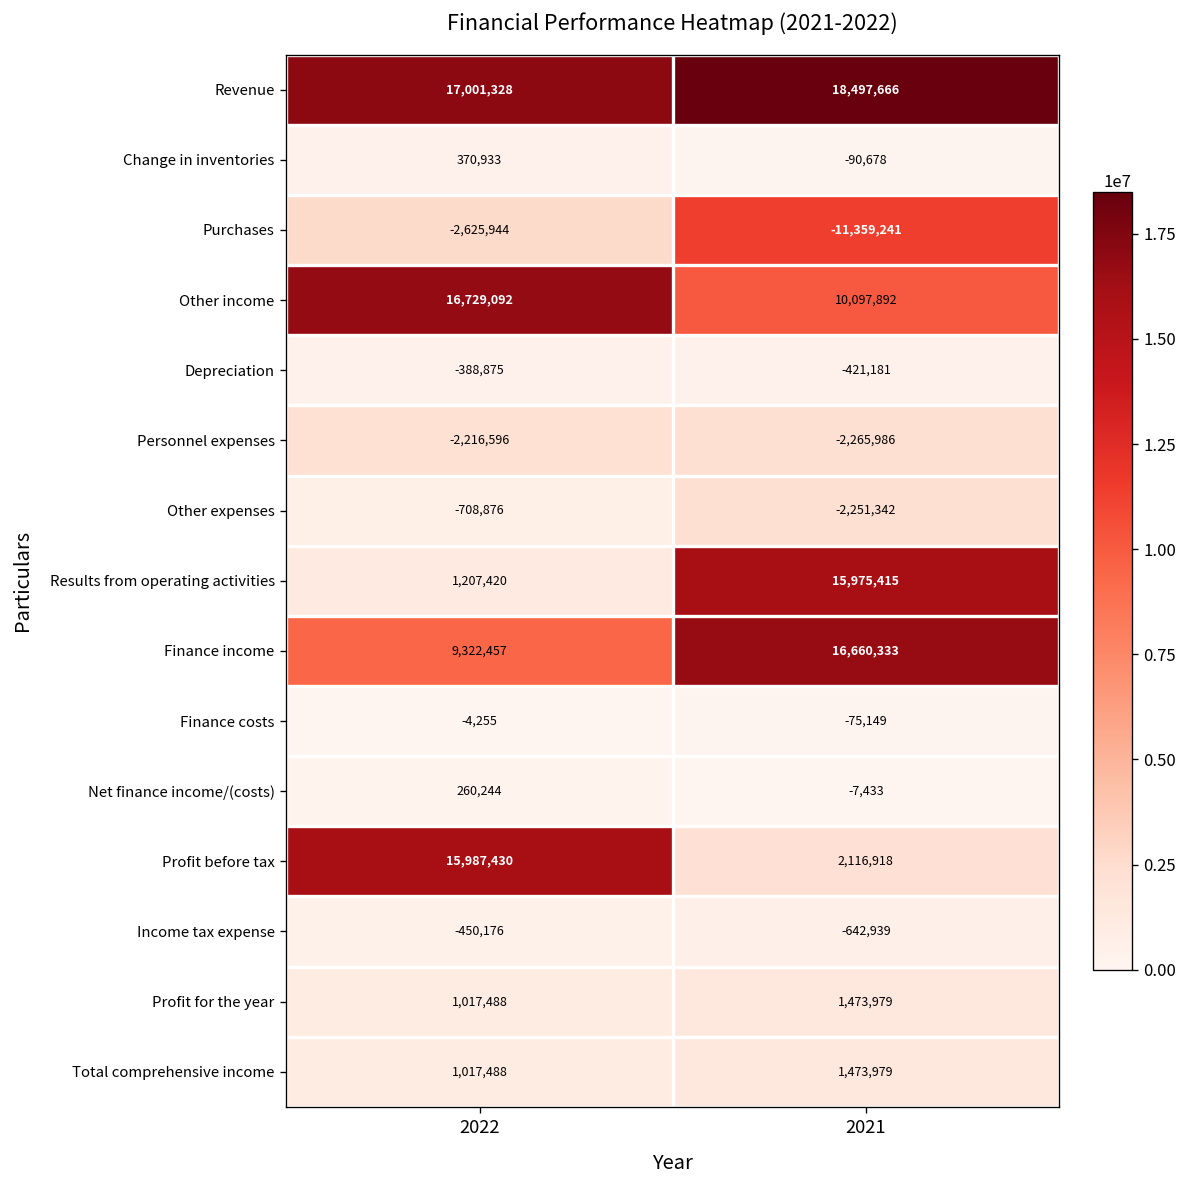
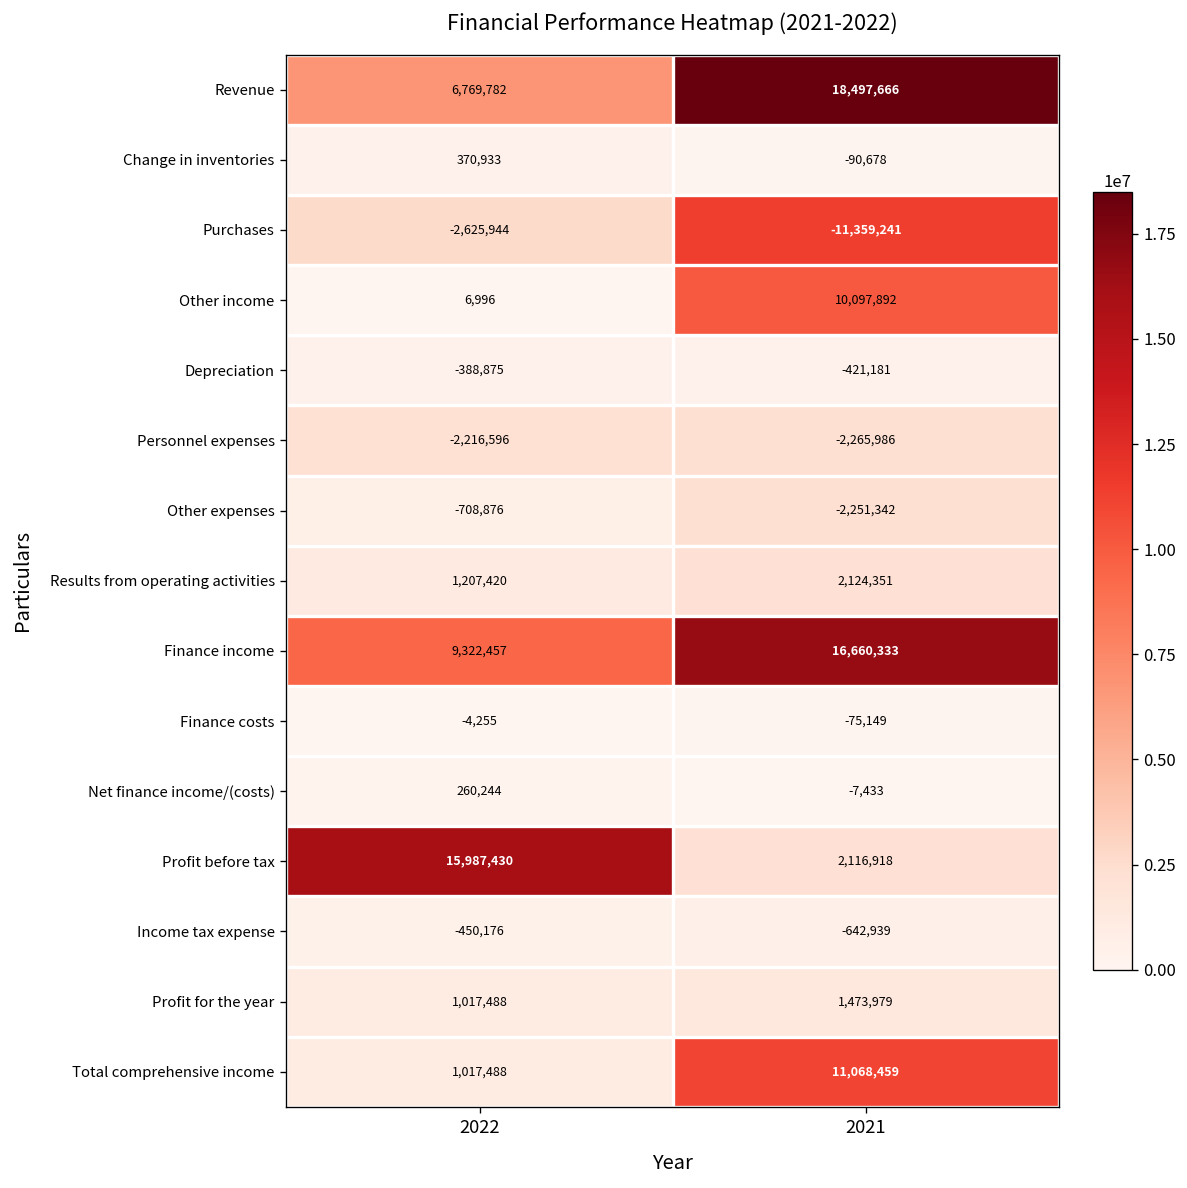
Revenue, 2022: 17,001,328 -> 6,769,782
Other income, 2022: 16,729,092 -> 6,996
Results from operating activities, 2021: 15,975,415 -> 2,124,351
Total comprehensive income, 2021: 1,473,979 -> 11,068,459
